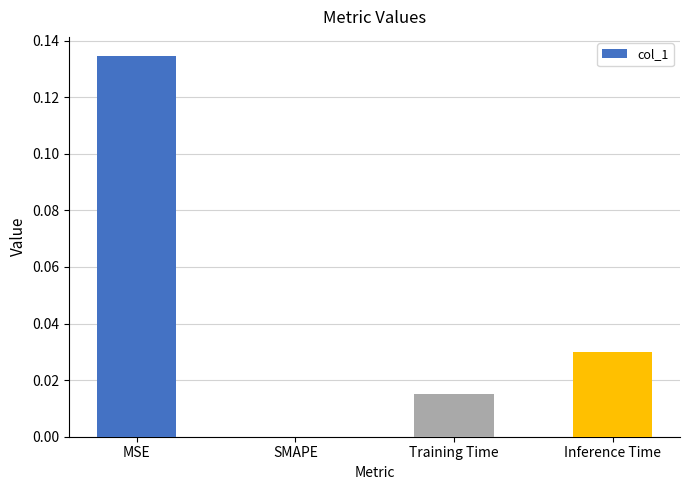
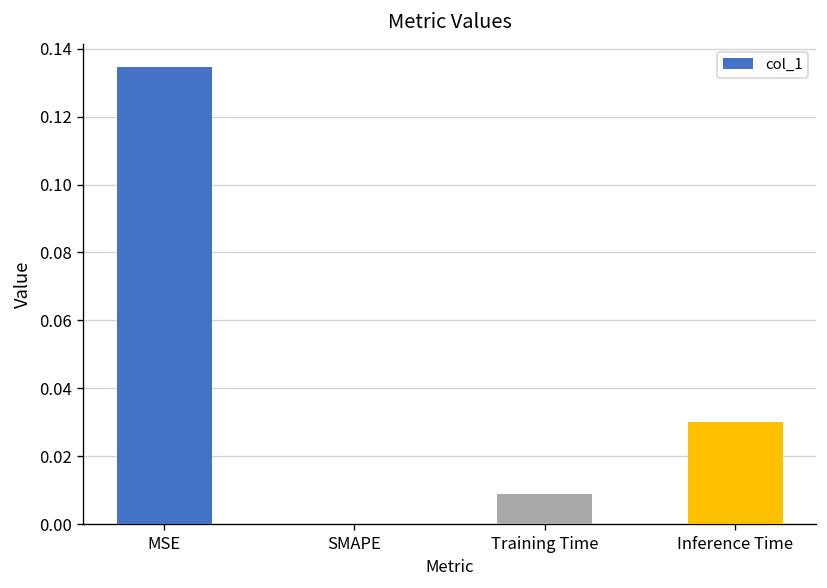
Training Time: 0.015 -> 0.009
